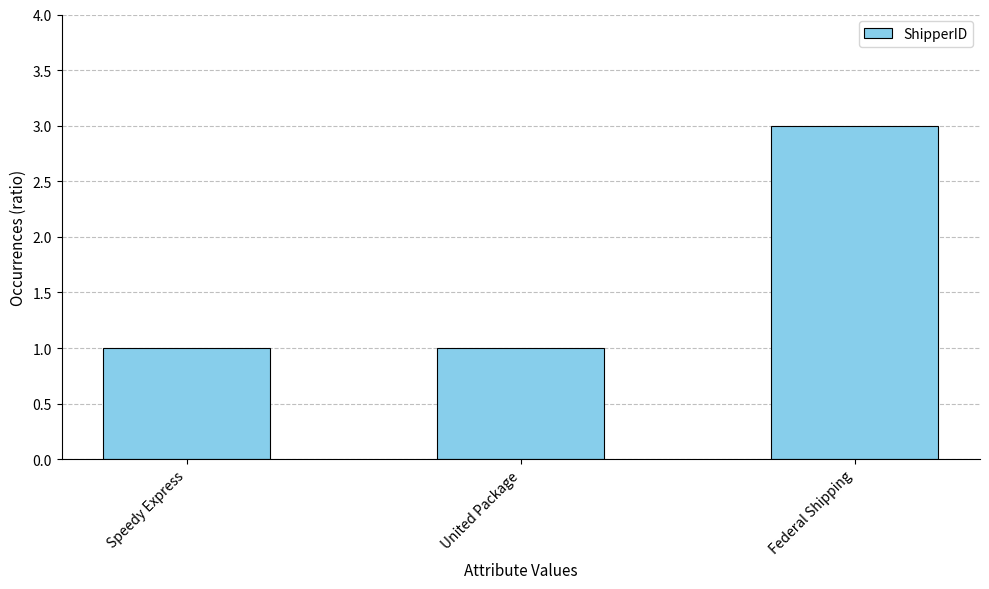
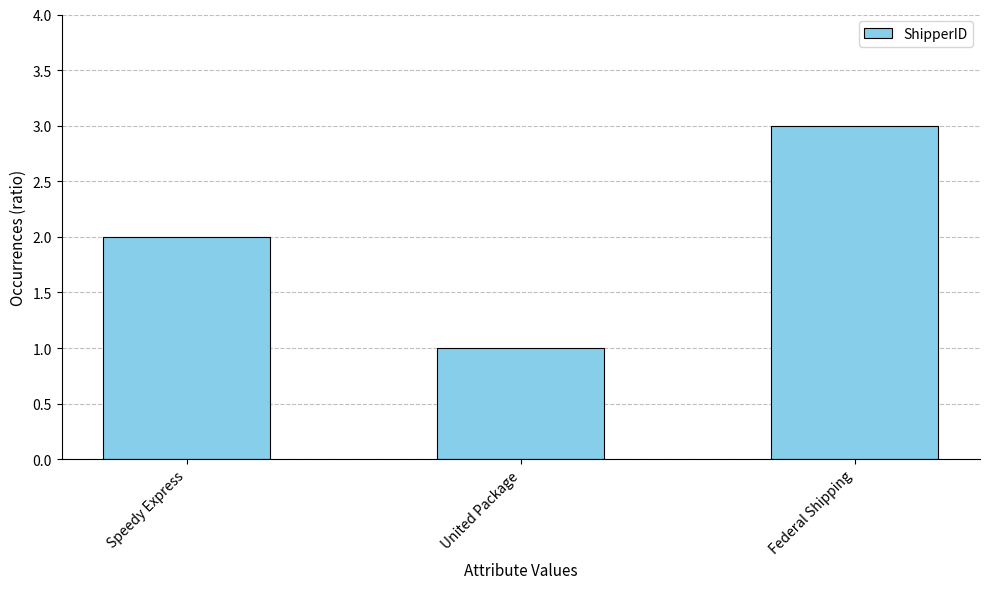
Speedy Express: 1 -> 2
